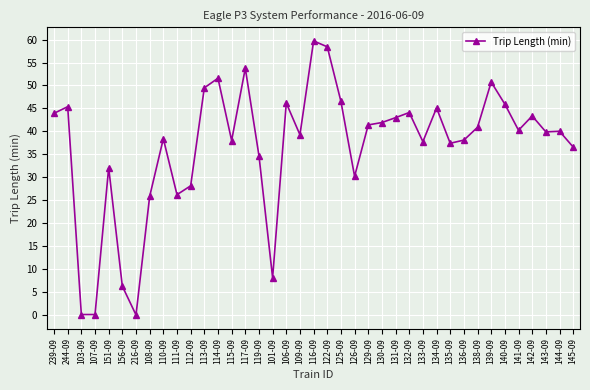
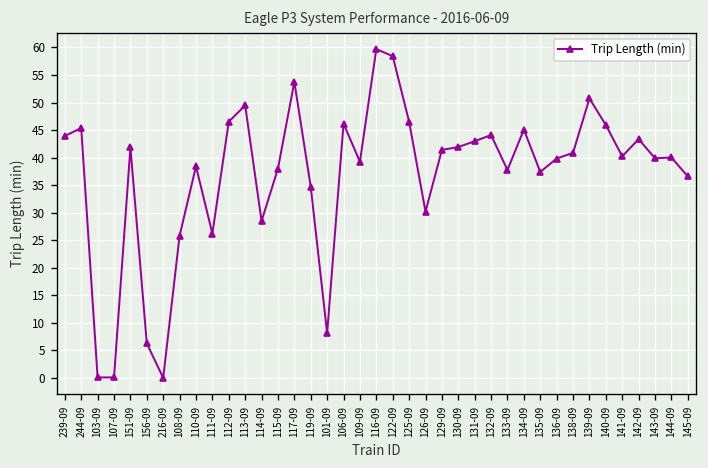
151-09: 32 -> 42
112-09: 28 -> 47
114-09: 52 -> 28
136-09: 38 -> 40
